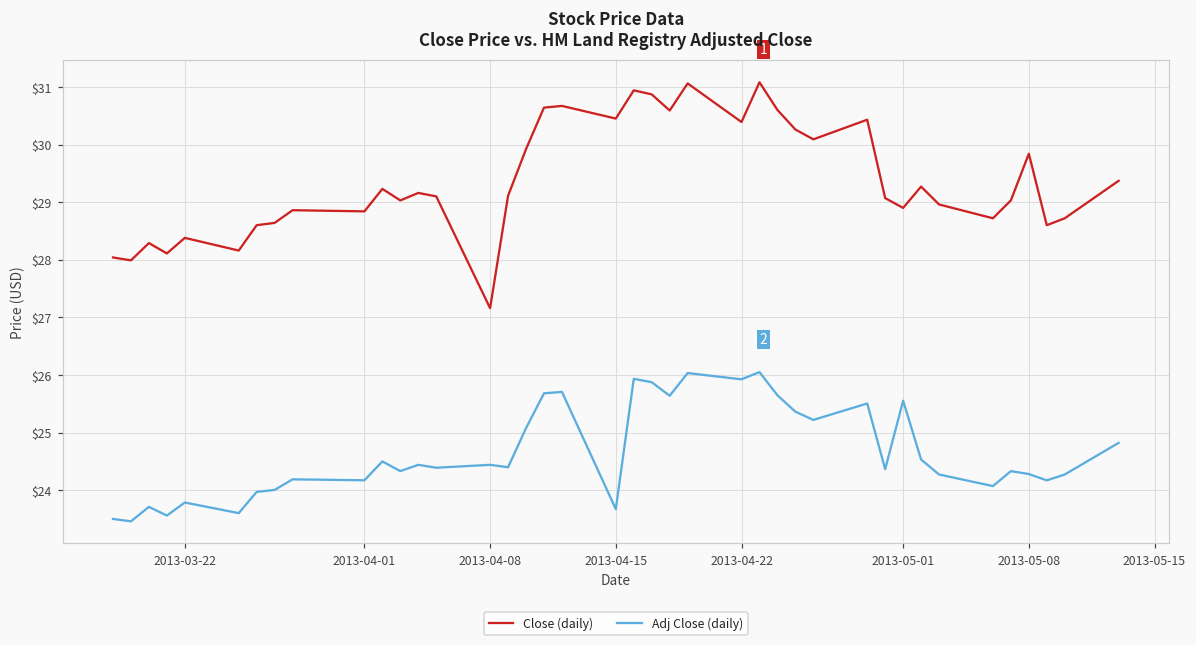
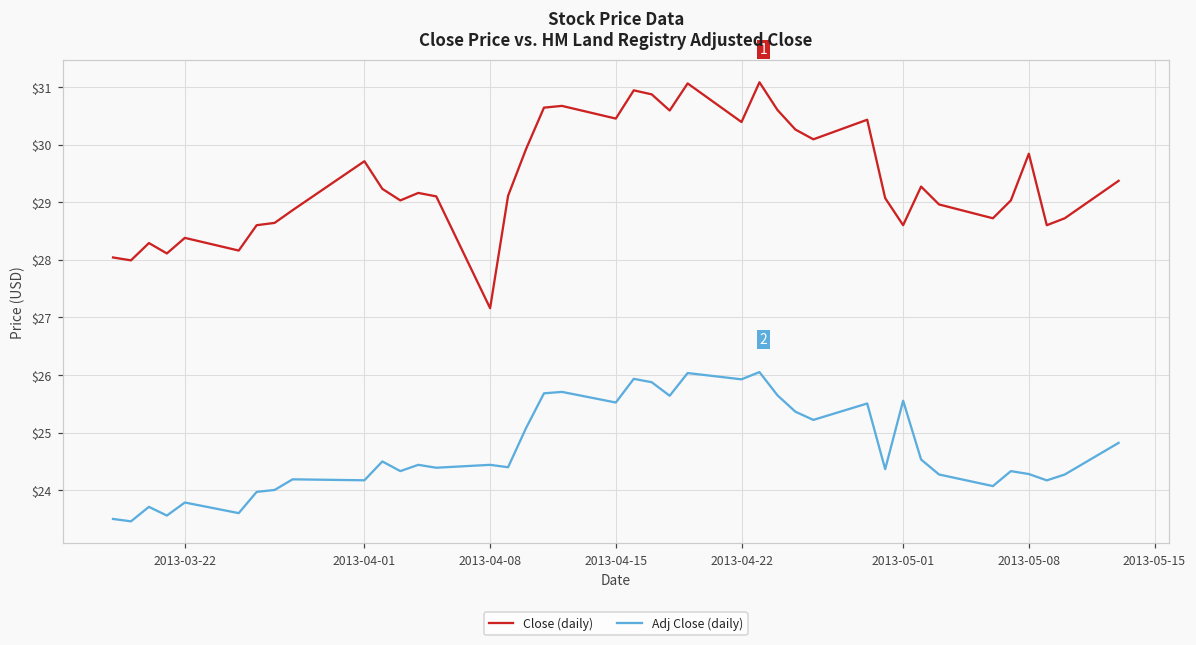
Close (daily), 2013-04-01: $28.8 -> $29.7
Adj Close (daily), 2013-04-15: $23.7 -> $25.5
Close (daily), 2013-05-01: $28.9 -> $28.6
